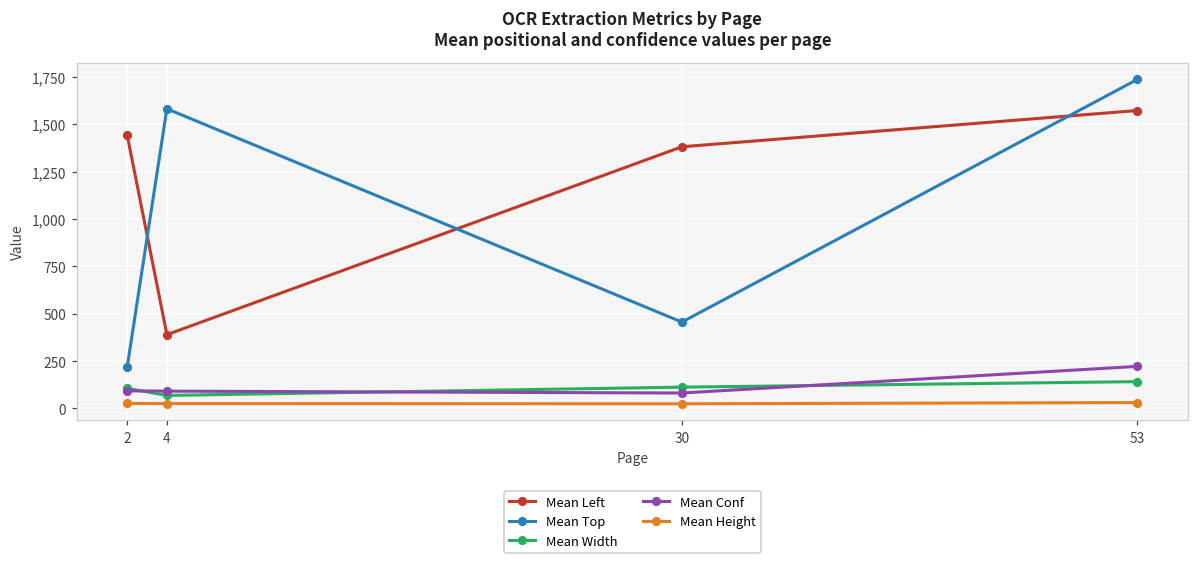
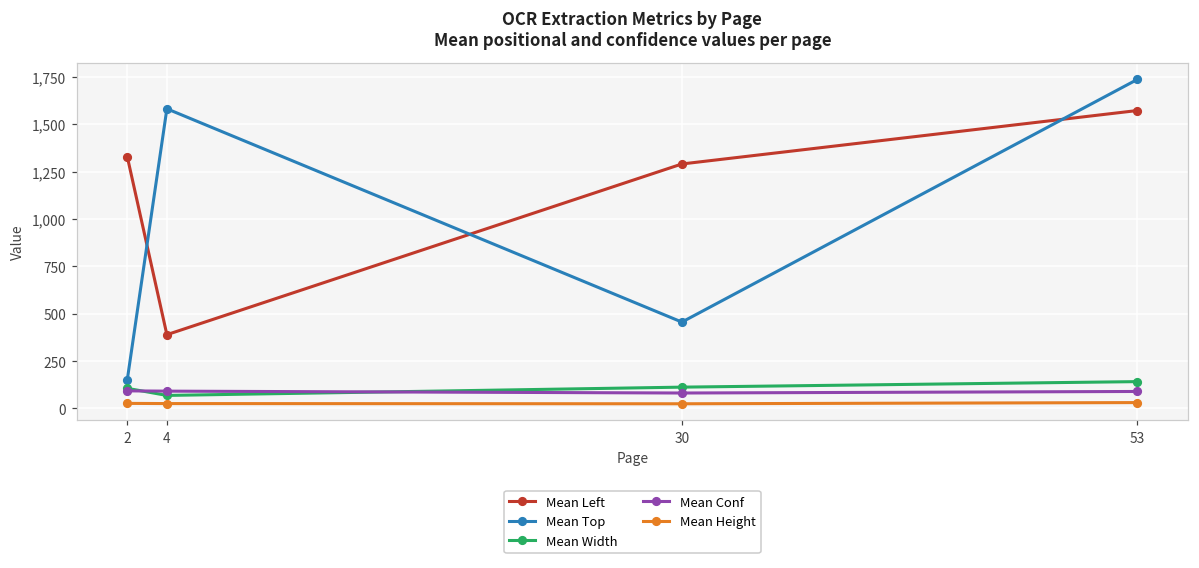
Mean Left, 2: 1,440 -> 1,330
Mean Top, 2: 220 -> 150
Mean Left, 30: 1,380 -> 1,290
Mean Conf, 53: 220 -> 90
